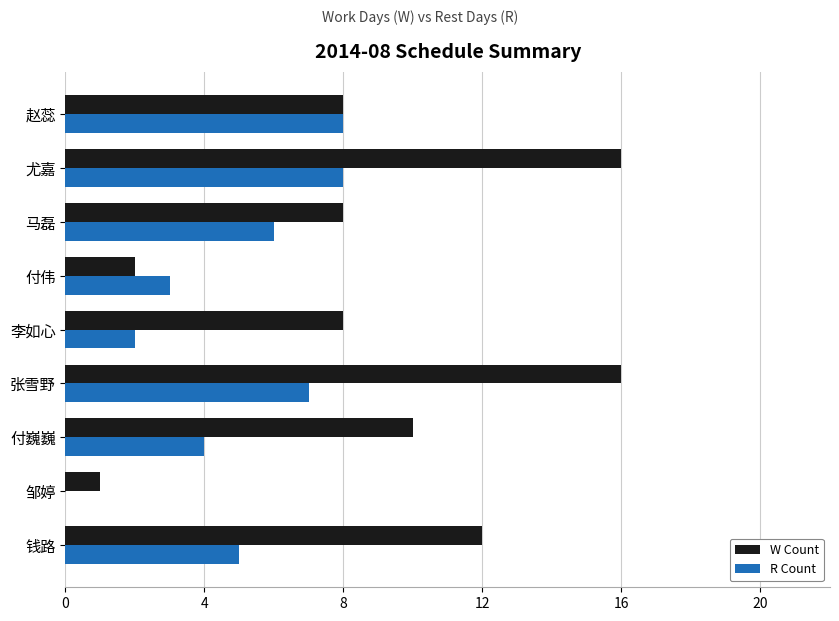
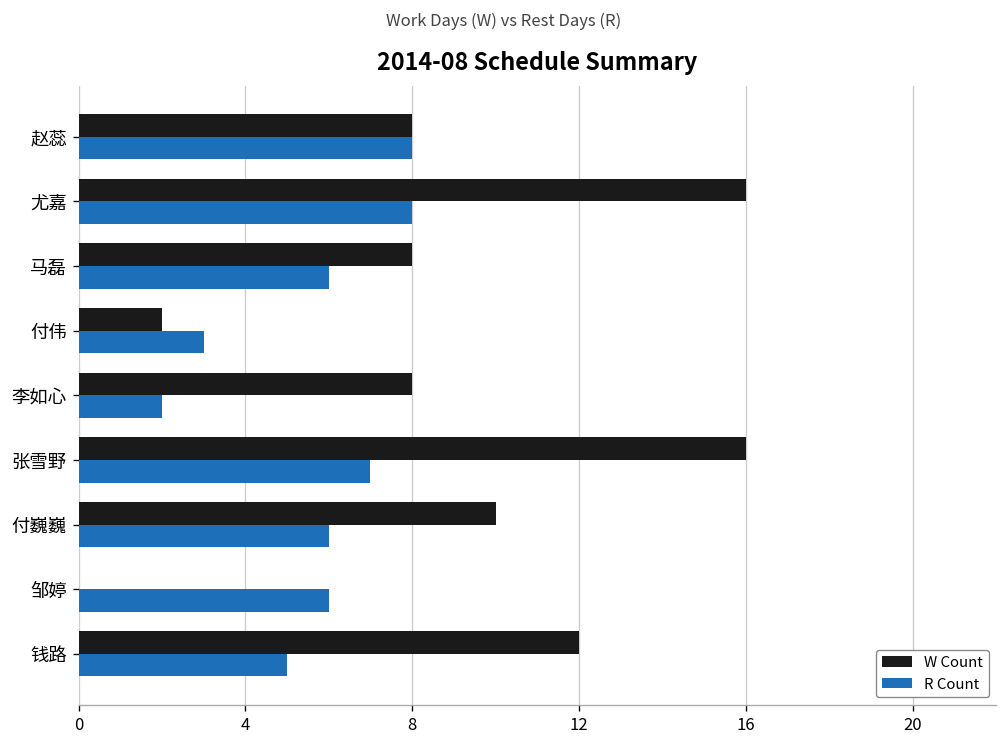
R Count, 付巍巍: 4 -> 6
W Count, 邹婷: 1 -> 0
R Count, 邹婷: 0 -> 6
